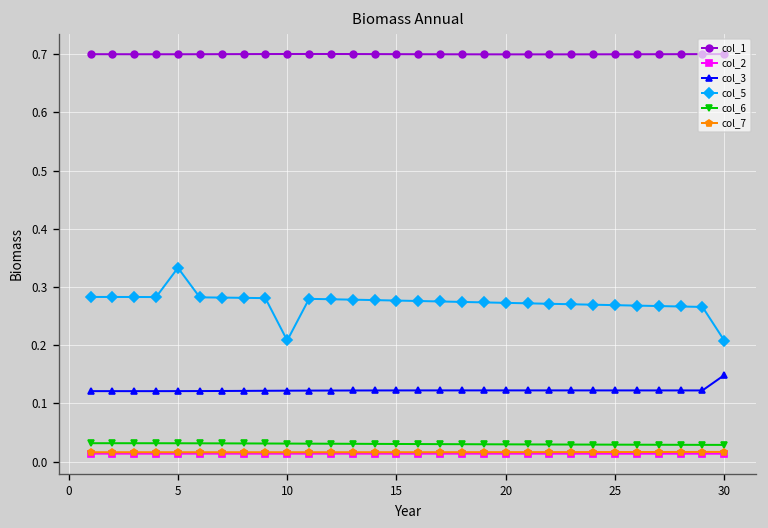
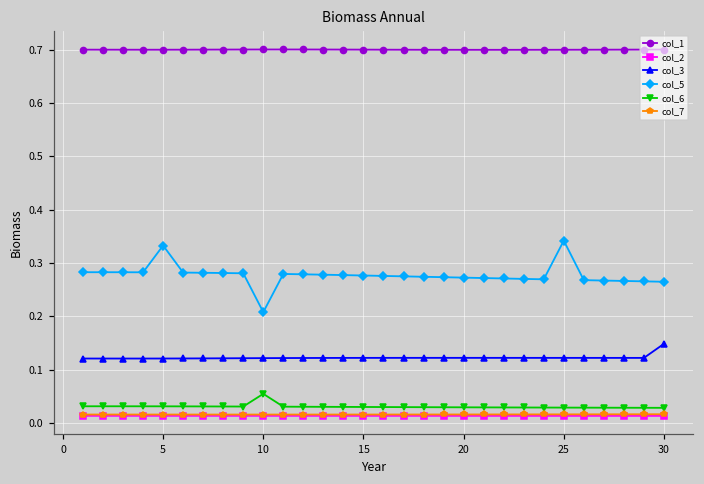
col_6, 10: 0.03 -> 0.05
col_5, 25: 0.27 -> 0.34
col_5, 30: 0.21 -> 0.26
